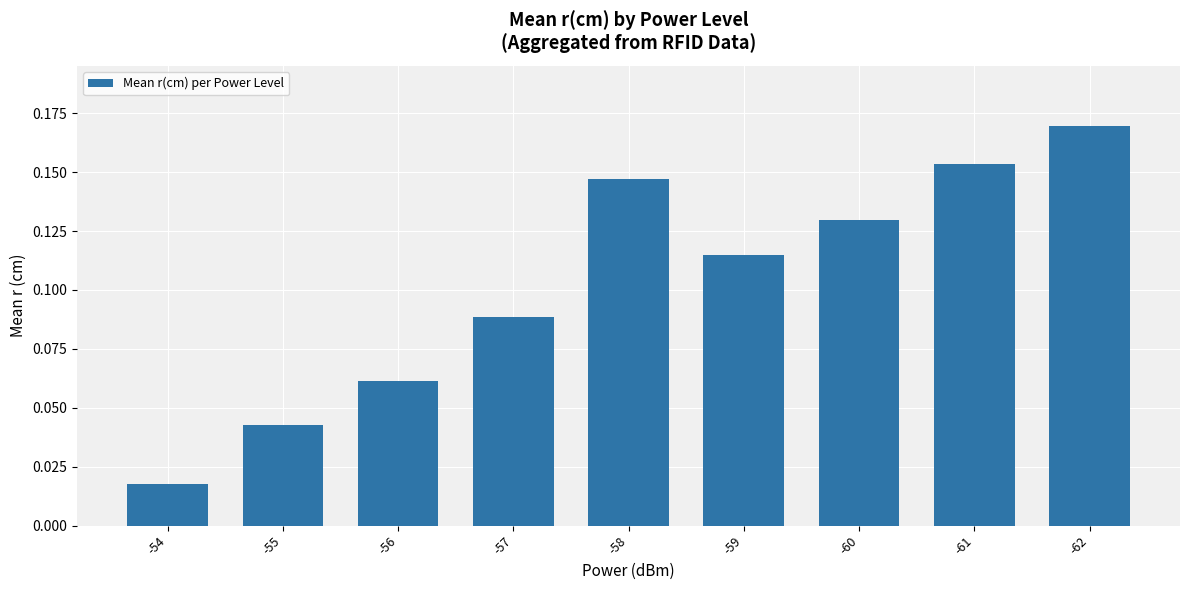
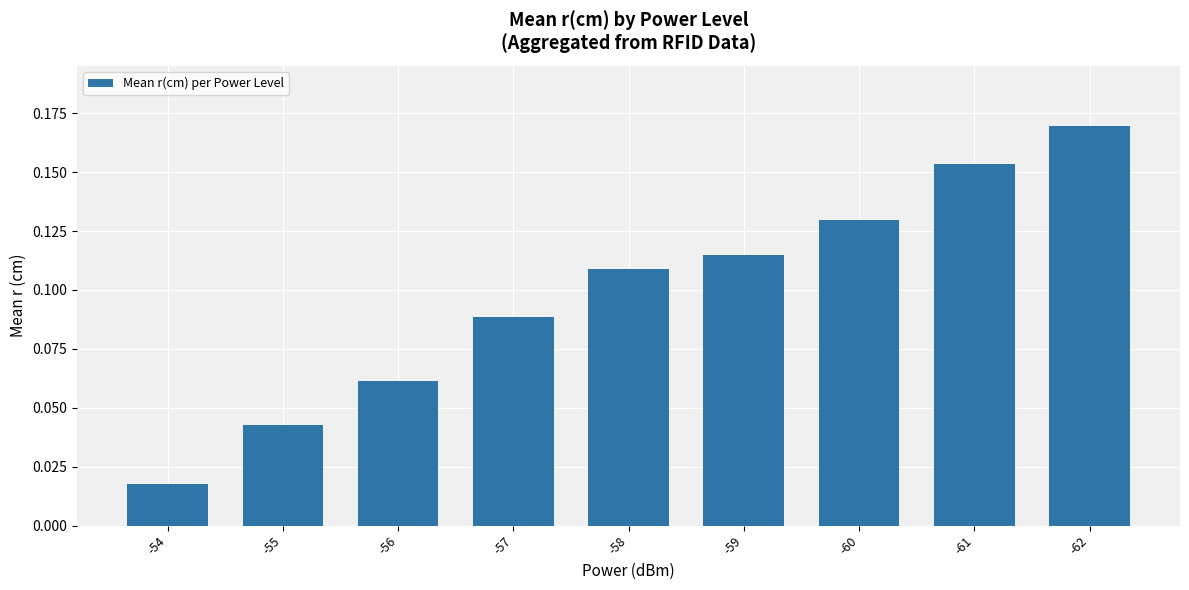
-58: 0.147 -> 0.109
